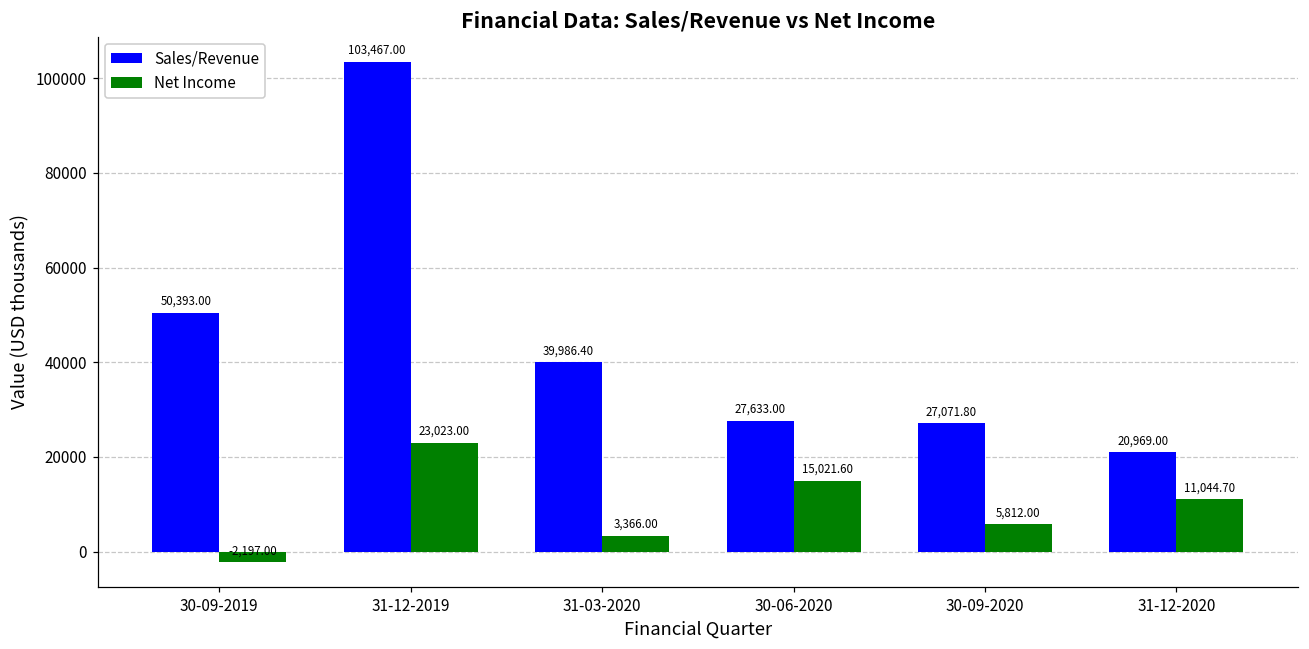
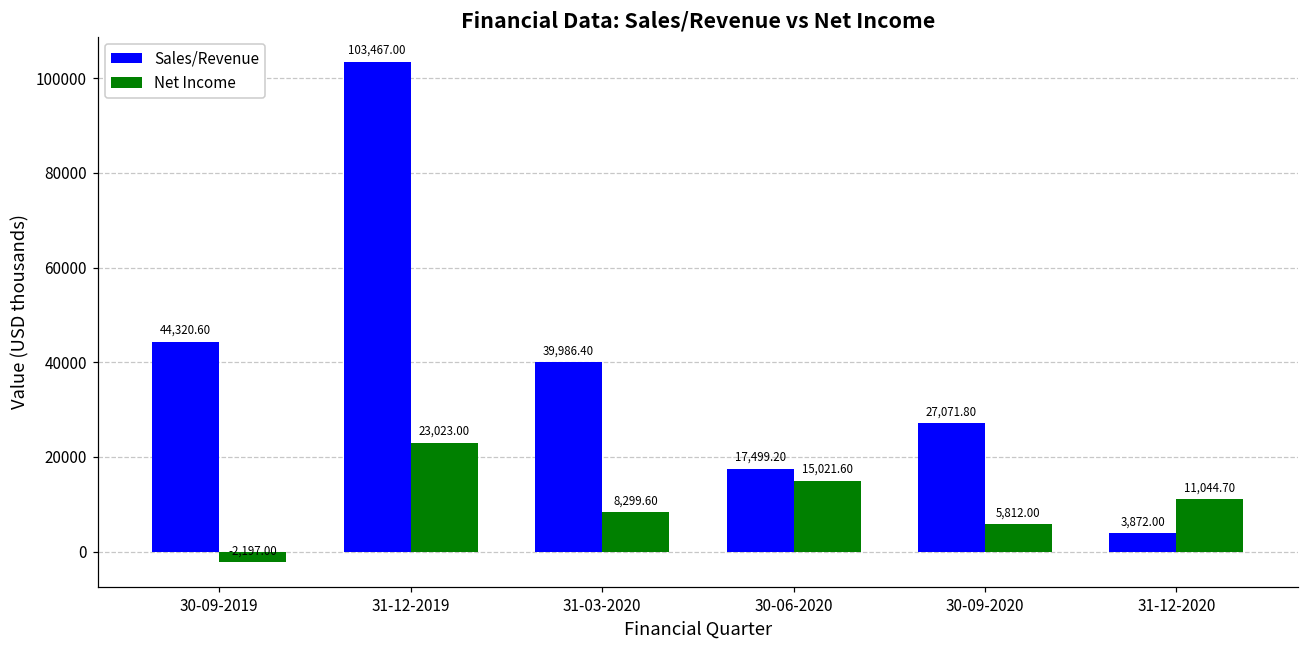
Sales/Revenue, 30-09-2019: 50,393.00 -> 44,320.60
Net Income, 31-03-2020: 3,366.00 -> 8,299.60
Sales/Revenue, 30-06-2020: 27,633.00 -> 17,499.20
Sales/Revenue, 31-12-2020: 20,969.00 -> 3,872.00
